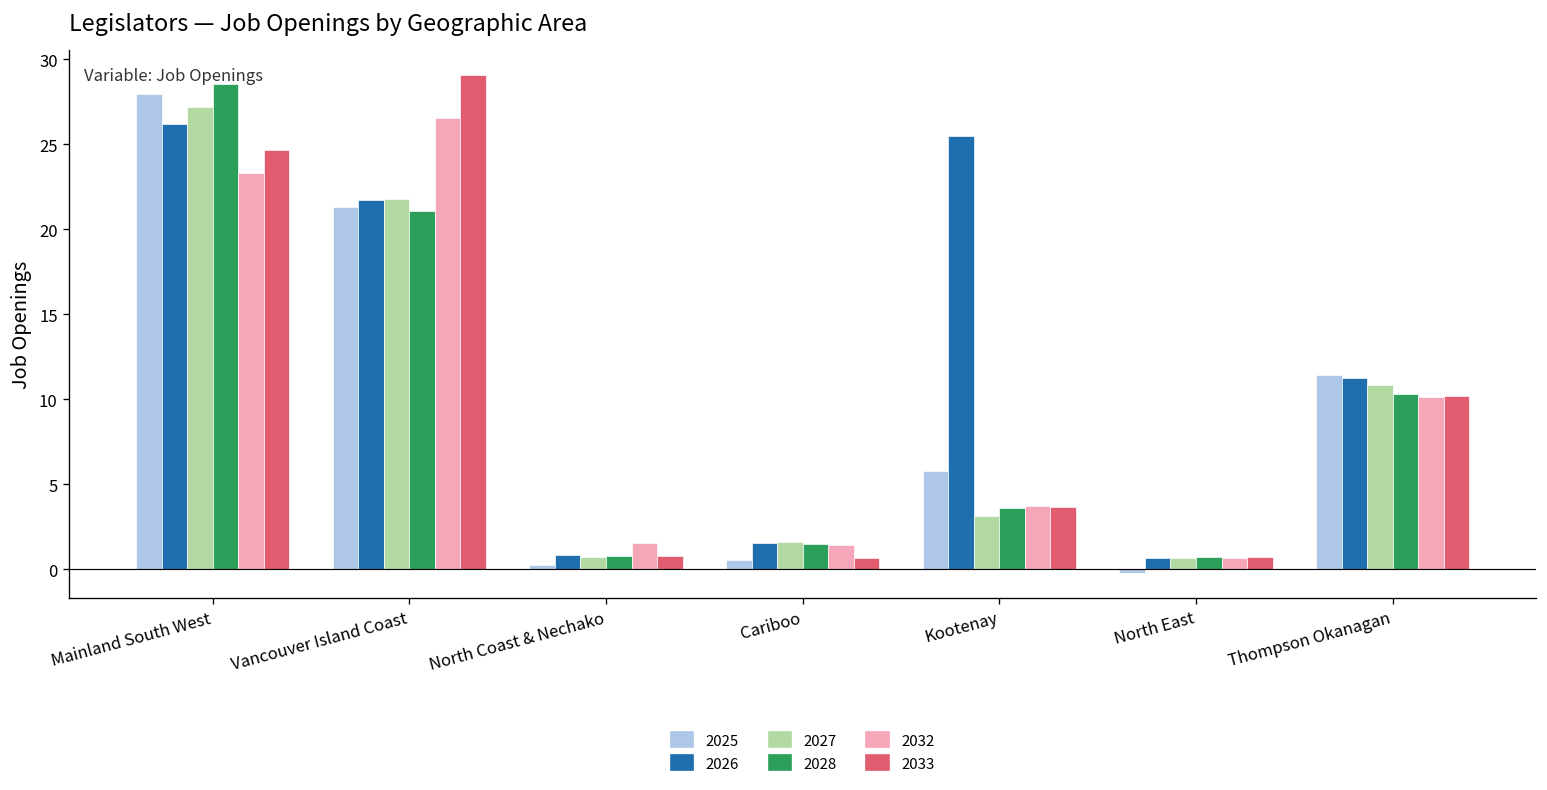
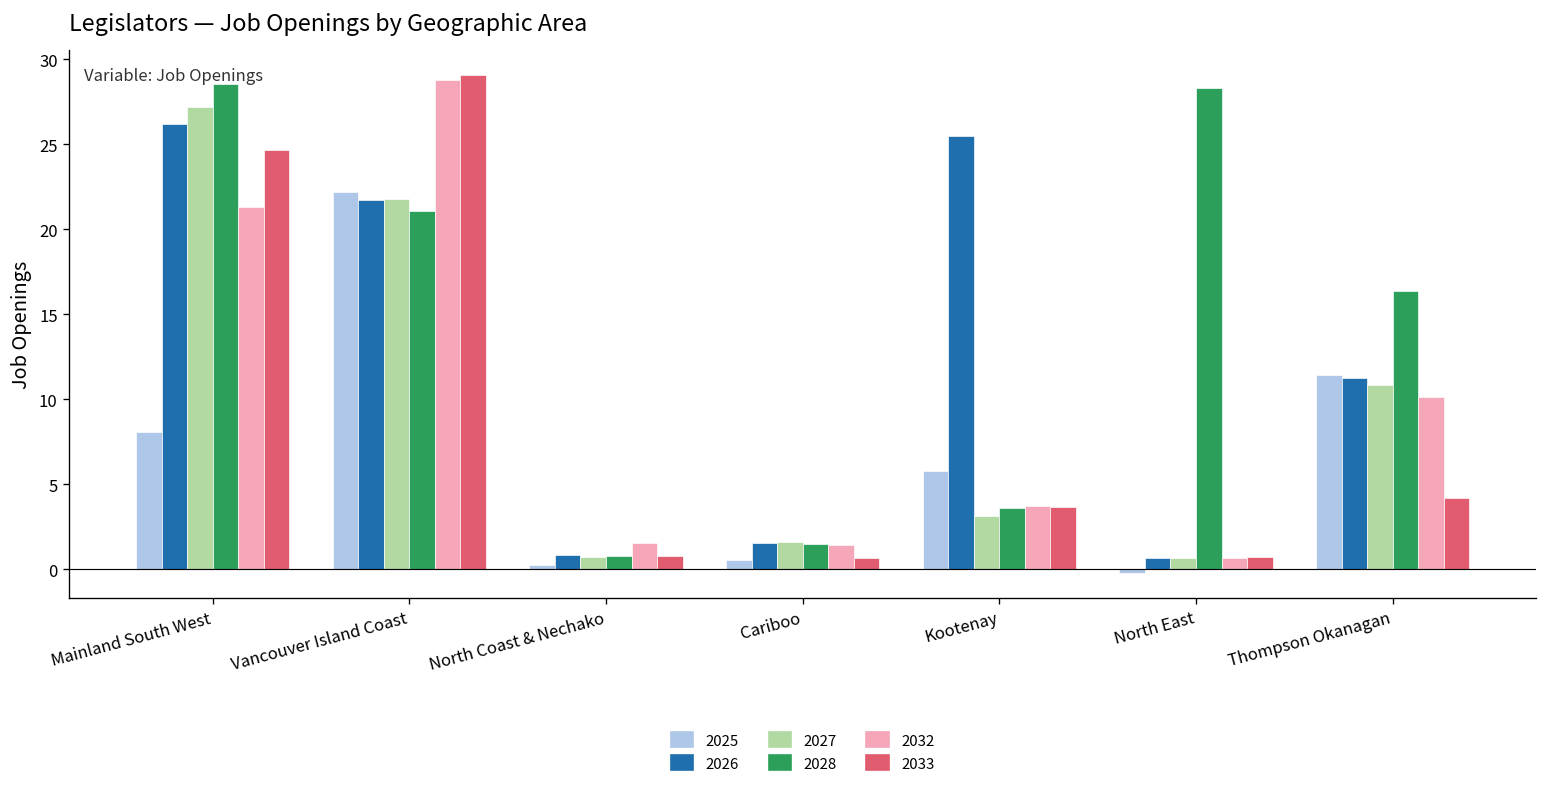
2025, Mainland South West: 28.0 -> 8.1
2032, Mainland South West: 23.3 -> 21.3
2025, Vancouver Island Coast: 21.3 -> 22.2
2032, Vancouver Island Coast: 26.5 -> 28.8
2028, North East: 0.7 -> 28.3
2028, Thompson Okanagan: 10.3 -> 16.4
2033, Thompson Okanagan: 10.2 -> 4.2
